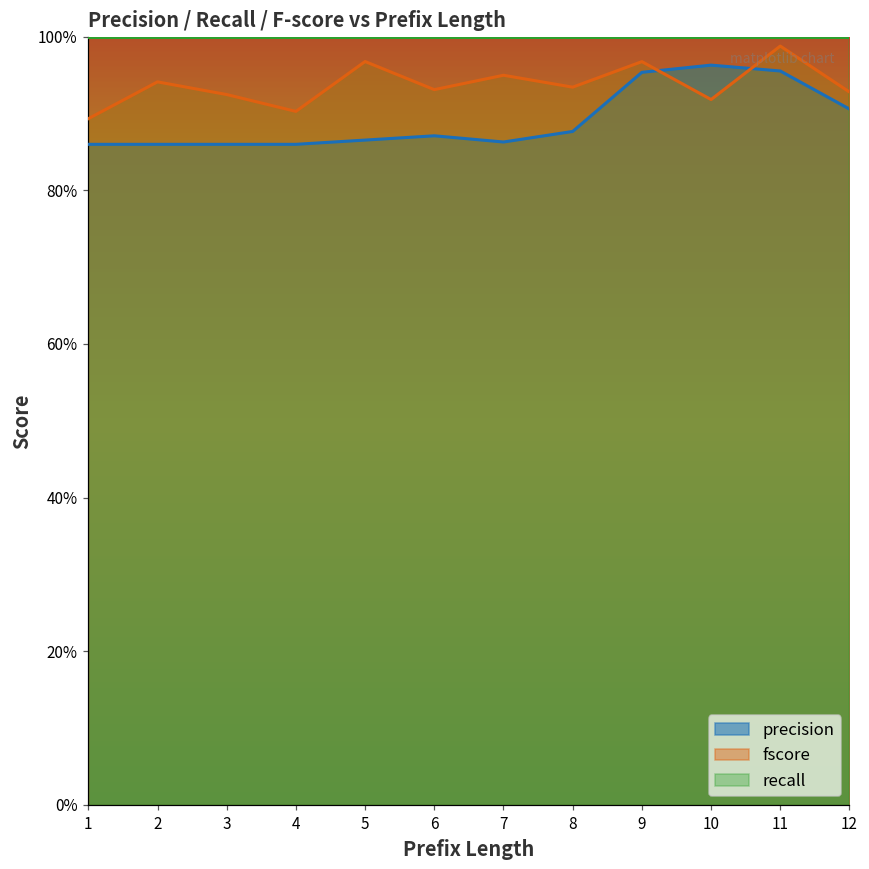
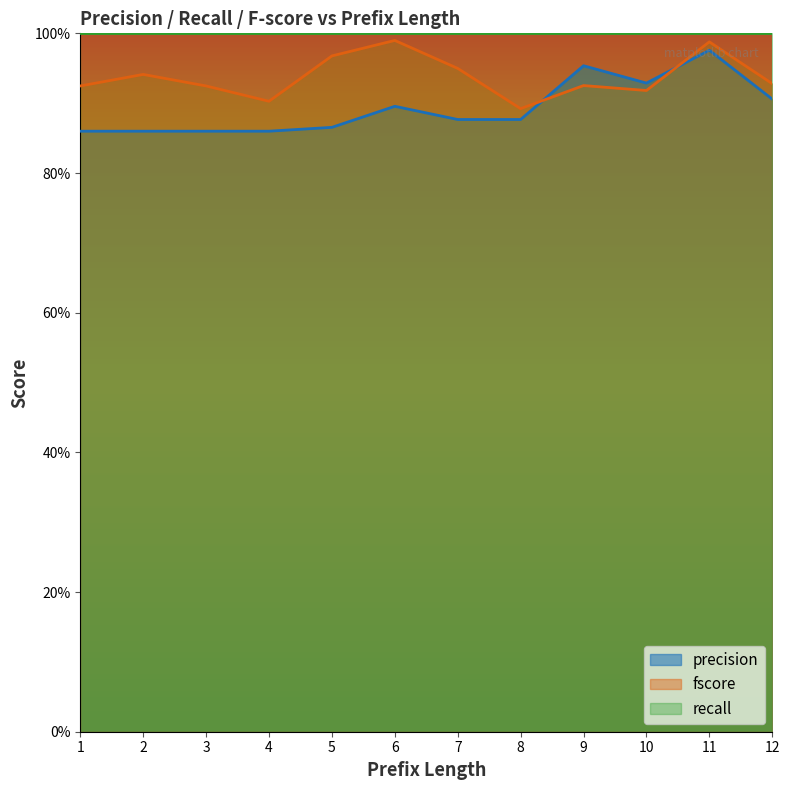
fscore, 1: 89% -> 92%
precision, 6: 87% -> 90%
fscore, 6: 93% -> 99%
precision, 7: 86% -> 88%
fscore, 8: 93% -> 89%
fscore, 9: 97% -> 93%
precision, 10: 96% -> 93%
precision, 11: 96% -> 98%
